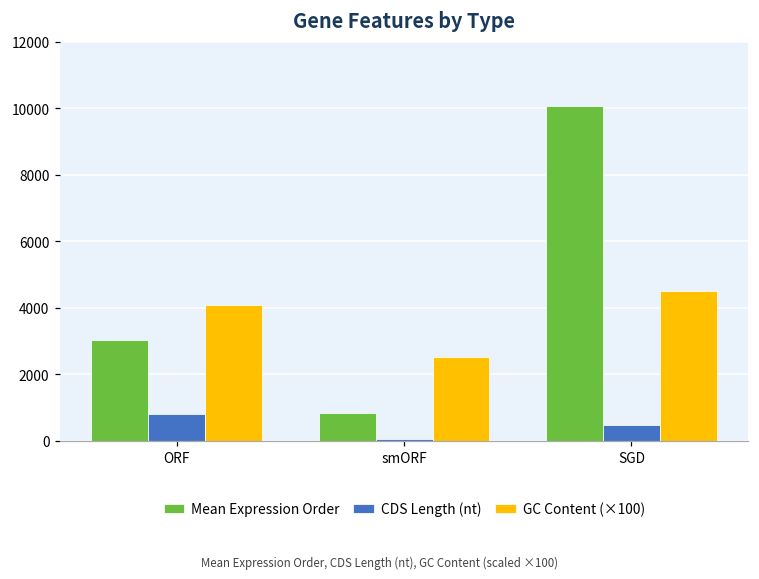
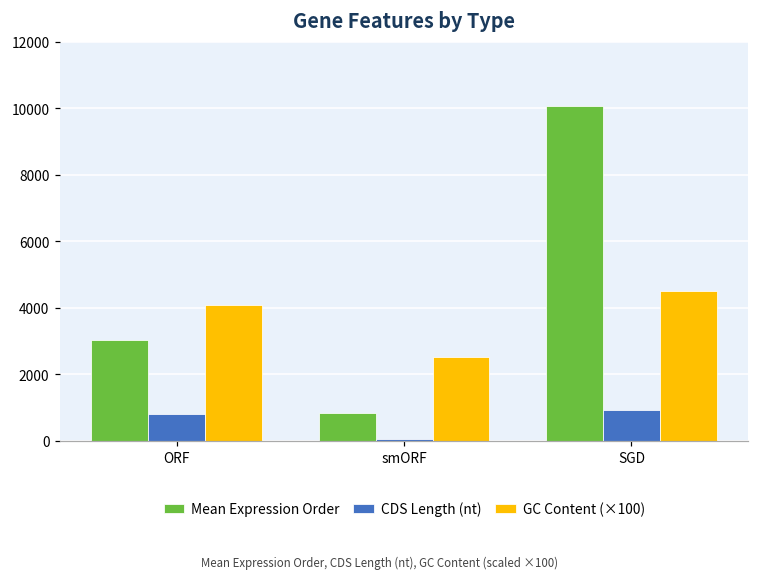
CDS Length (nt), SGD: 500 -> 900
